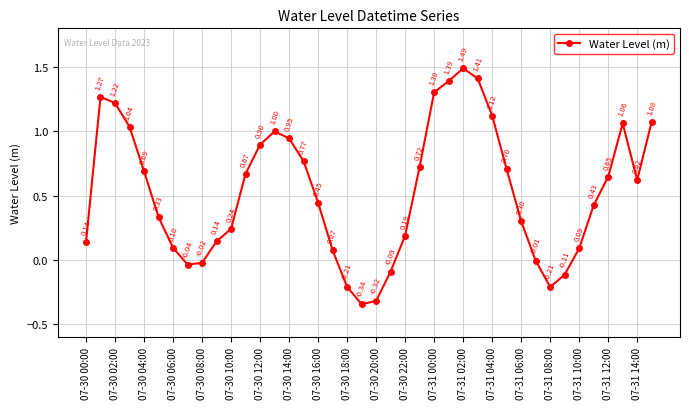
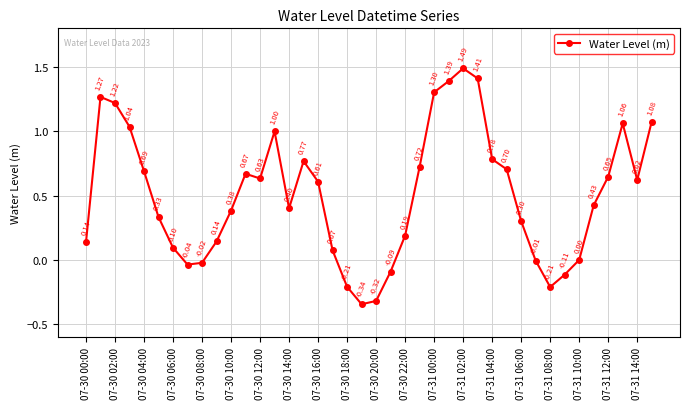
07-30 10:00: 0.24 -> 0.38
07-30 12:00: 0.90 -> 0.63
07-30 14:00: 0.95 -> 0.40
07-30 16:00: 0.45 -> 0.61
07-31 04:00: 1.12 -> 0.78
07-31 10:00: 0.09 -> 0.00
